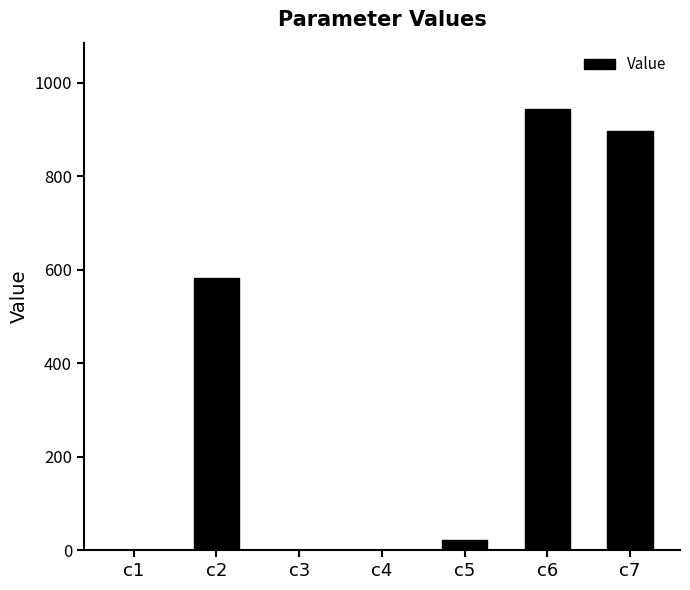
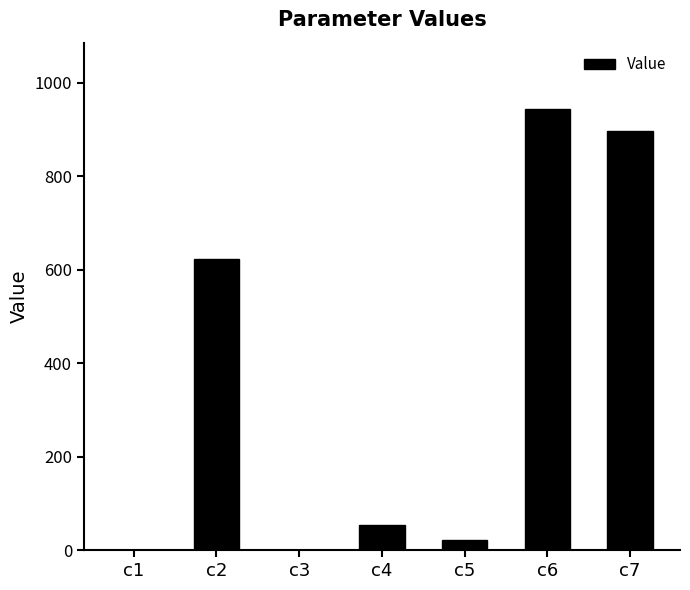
c2: 580 -> 620
c4: 0 -> 50
